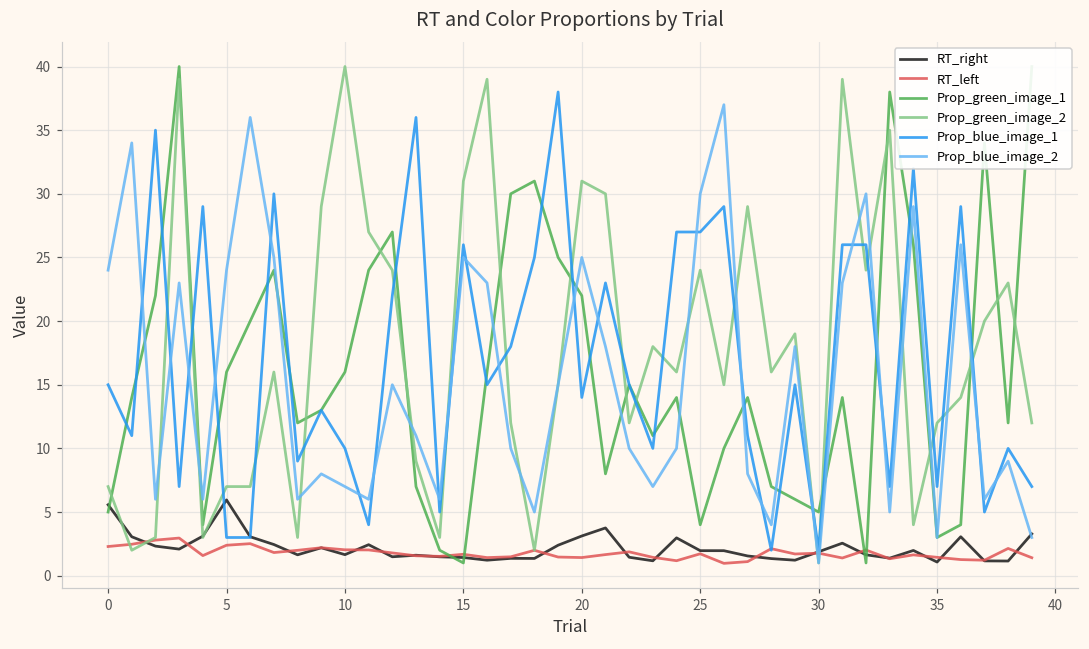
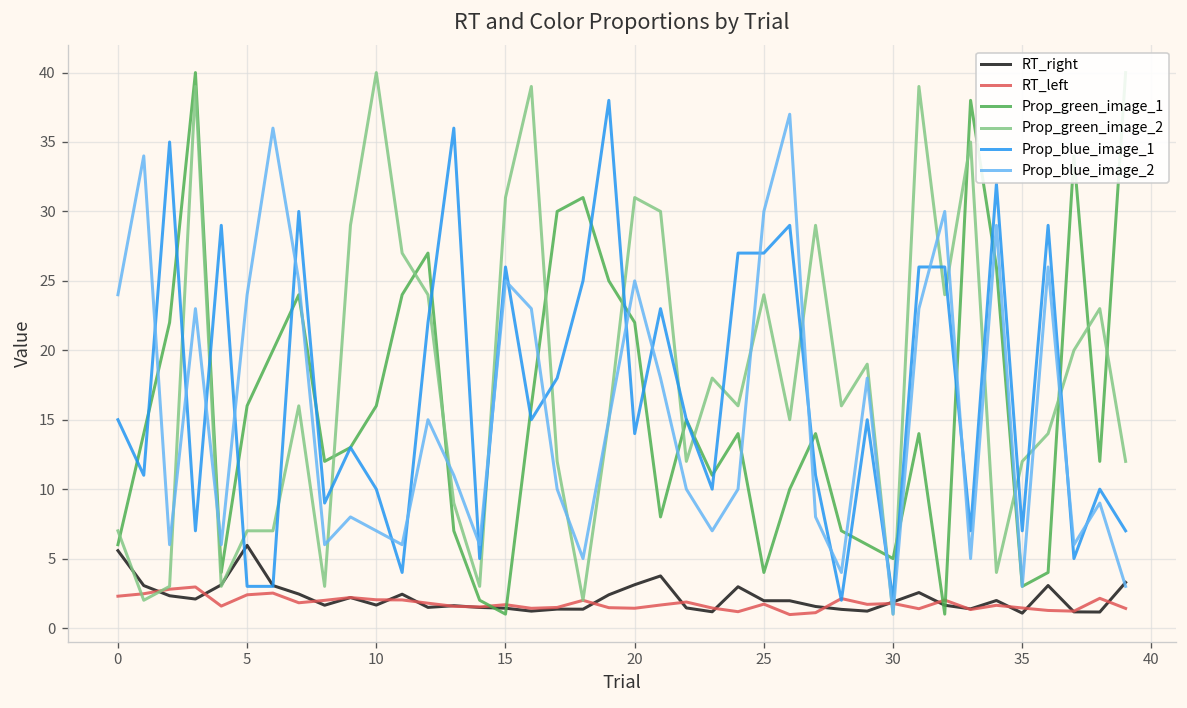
Prop_green_image_1, 0: 5 -> 6
